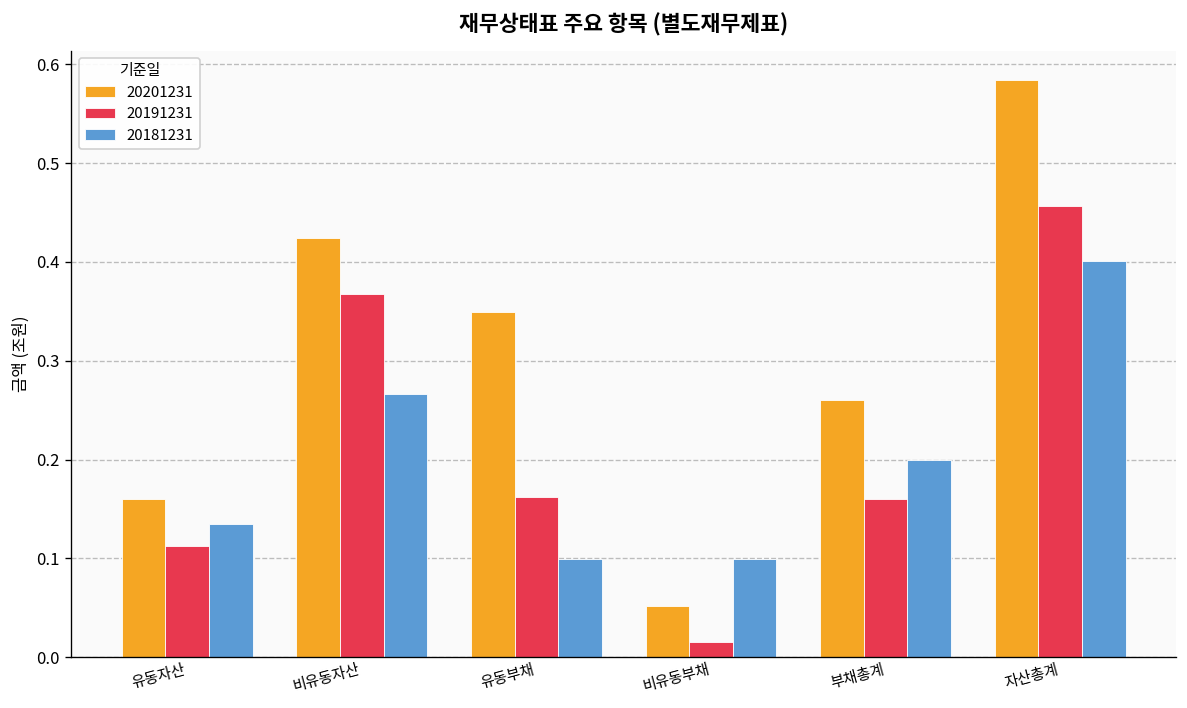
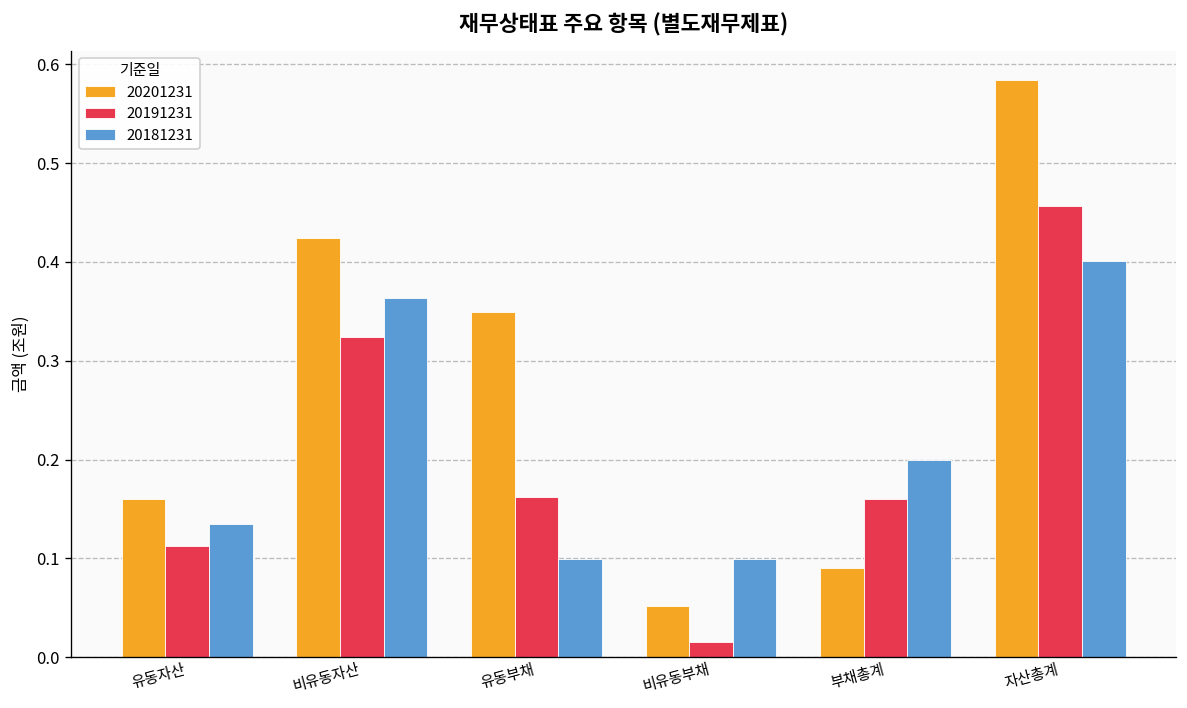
20191231, 비유동자산: 0.37 -> 0.32
20181231, 비유동자산: 0.27 -> 0.36
20201231, 부채총계: 0.26 -> 0.09
